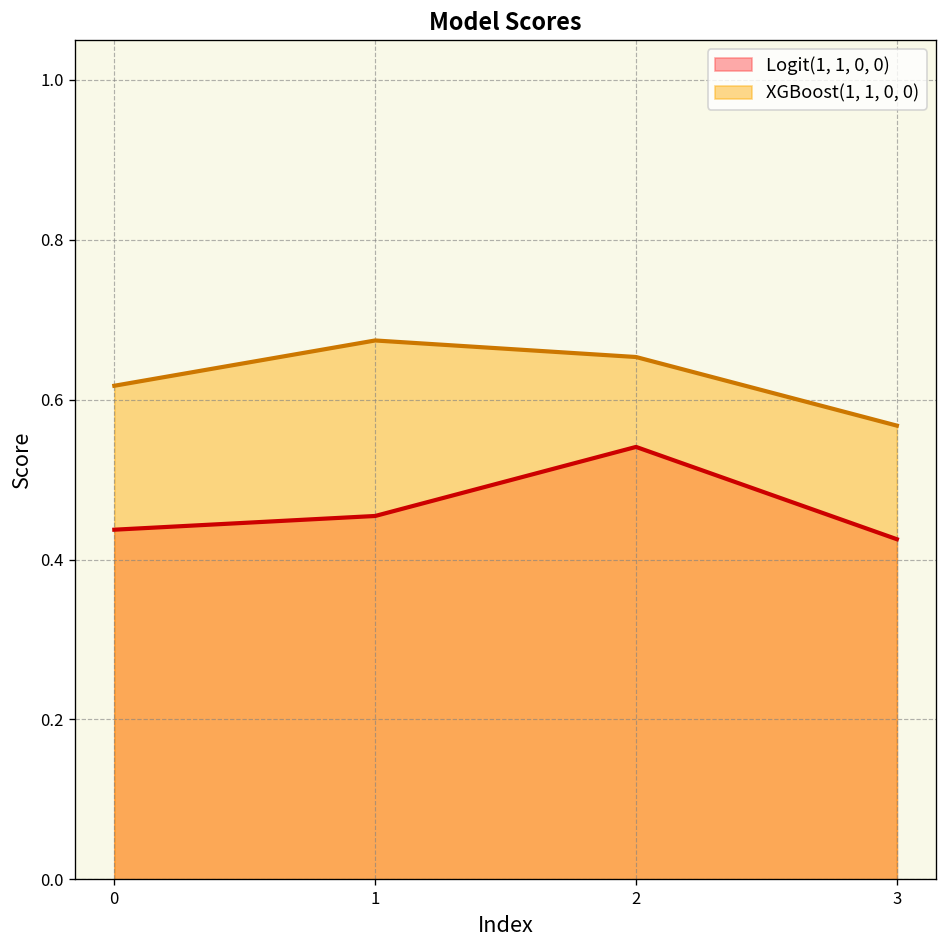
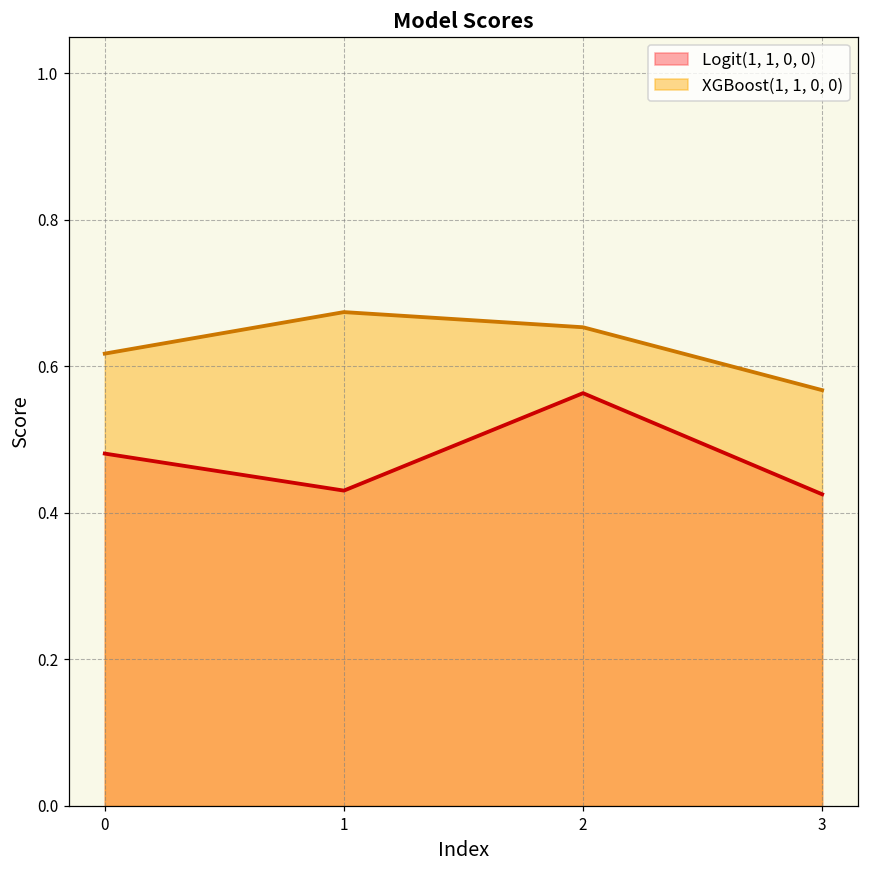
Logit(1, 1, 0, 0), 0: 0.44 -> 0.48
Logit(1, 1, 0, 0), 1: 0.45 -> 0.43
Logit(1, 1, 0, 0), 2: 0.54 -> 0.56
